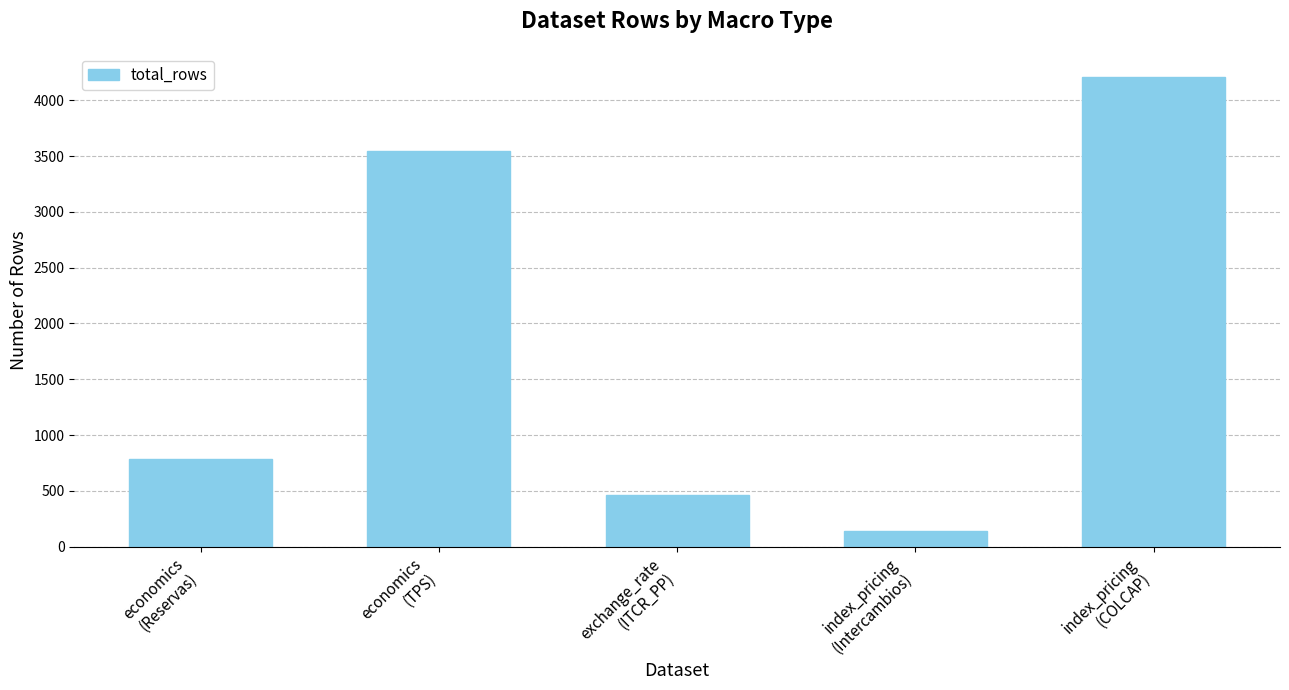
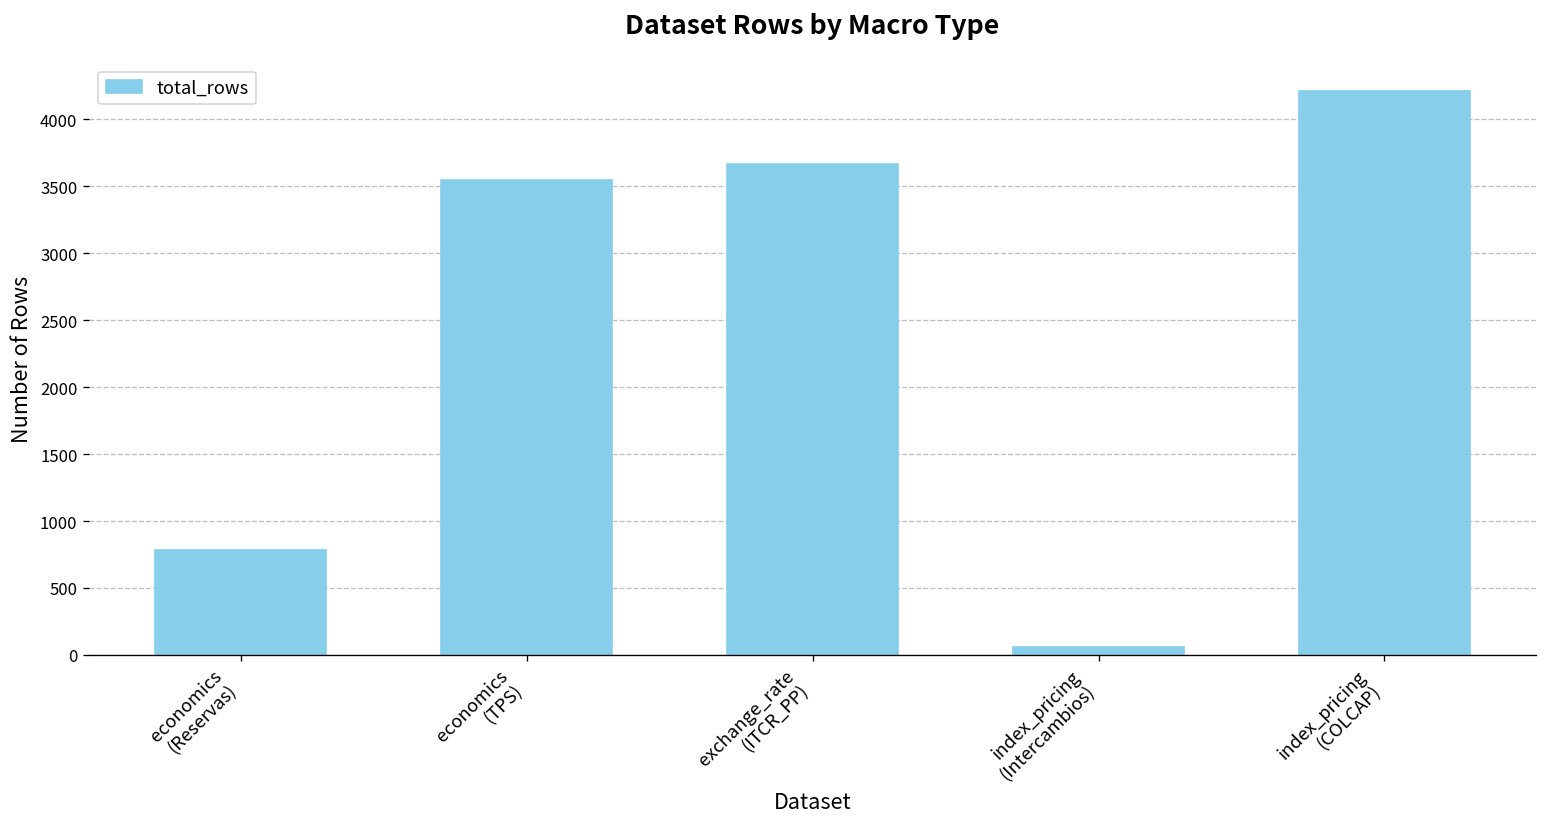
exchange_rate (ITCR_PP): 460 -> 3670
index_pricing (Intercambios): 140 -> 60
